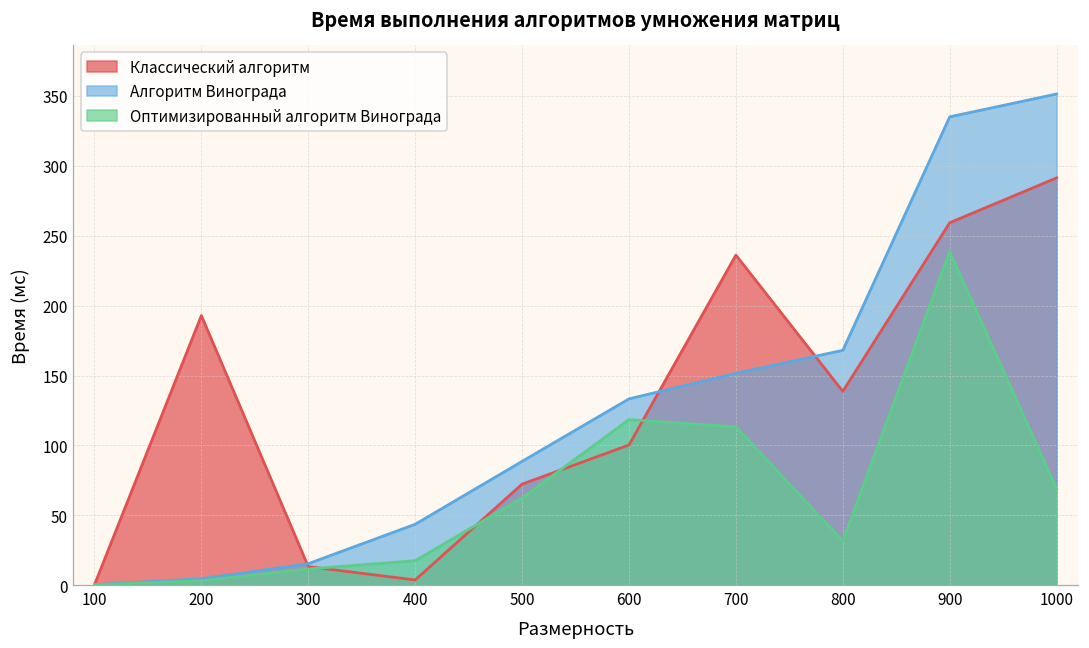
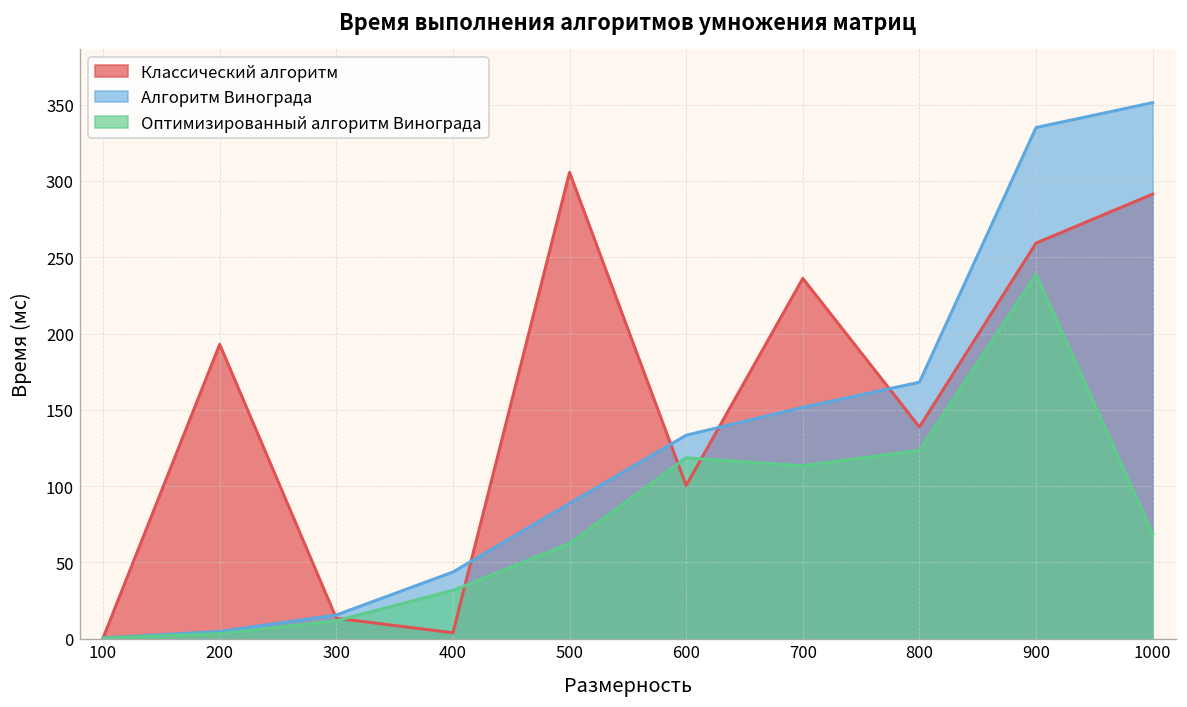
Оптимизированный алгоритм Винограда, 400: 18 -> 32
Классический алгоритм, 500: 72 -> 306
Оптимизированный алгоритм Винограда, 800: 32 -> 123
